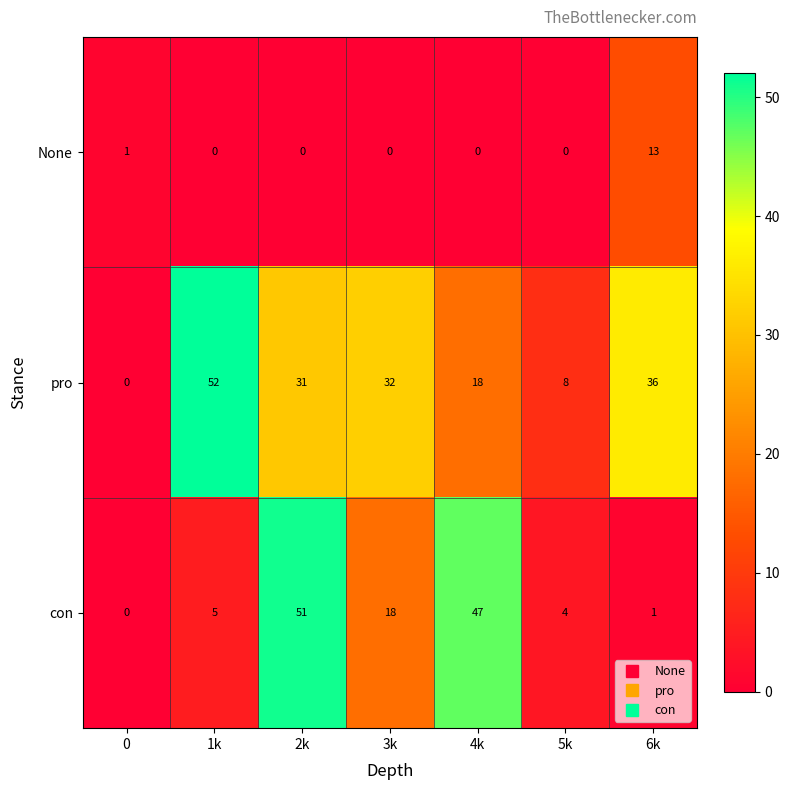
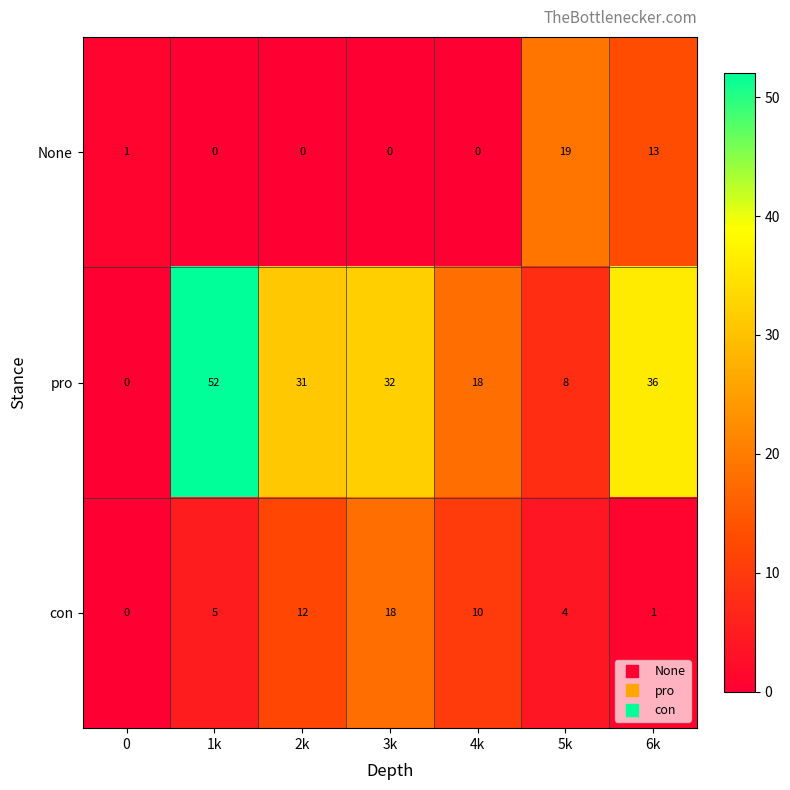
None, 5k: 0 -> 19
con, 2k: 51 -> 12
con, 4k: 47 -> 10
